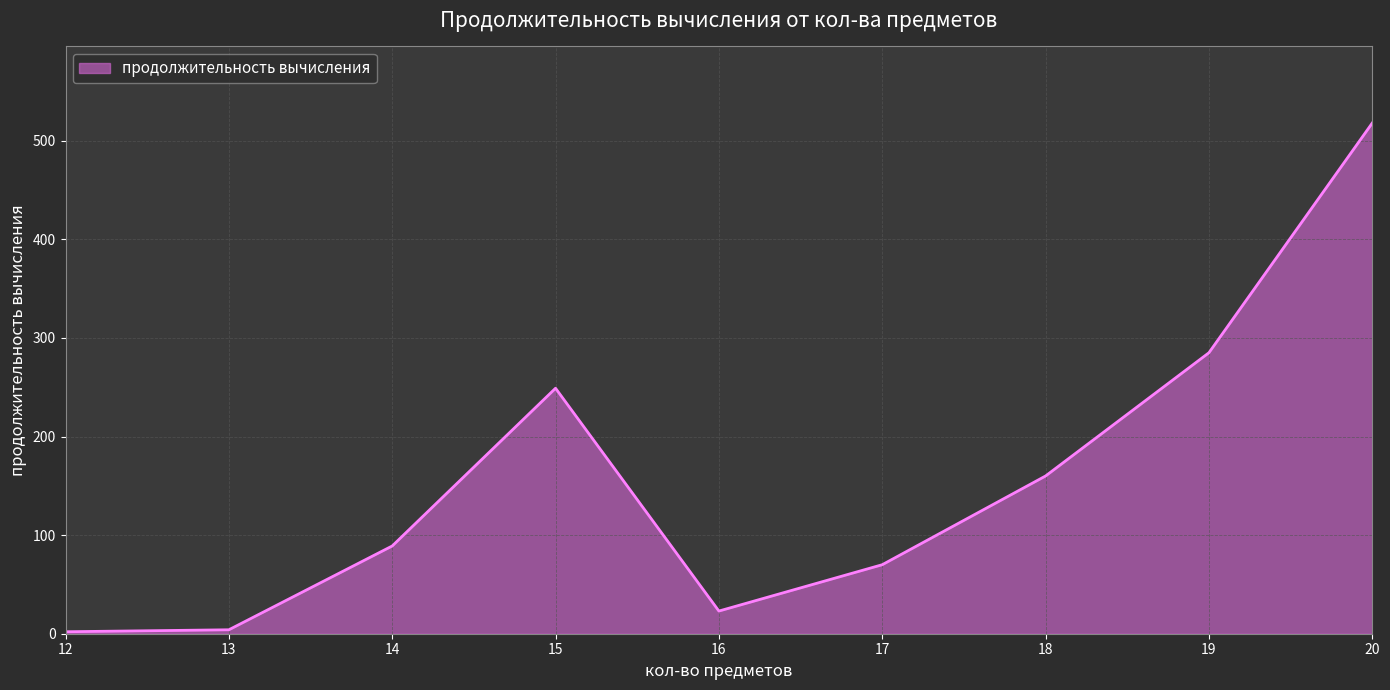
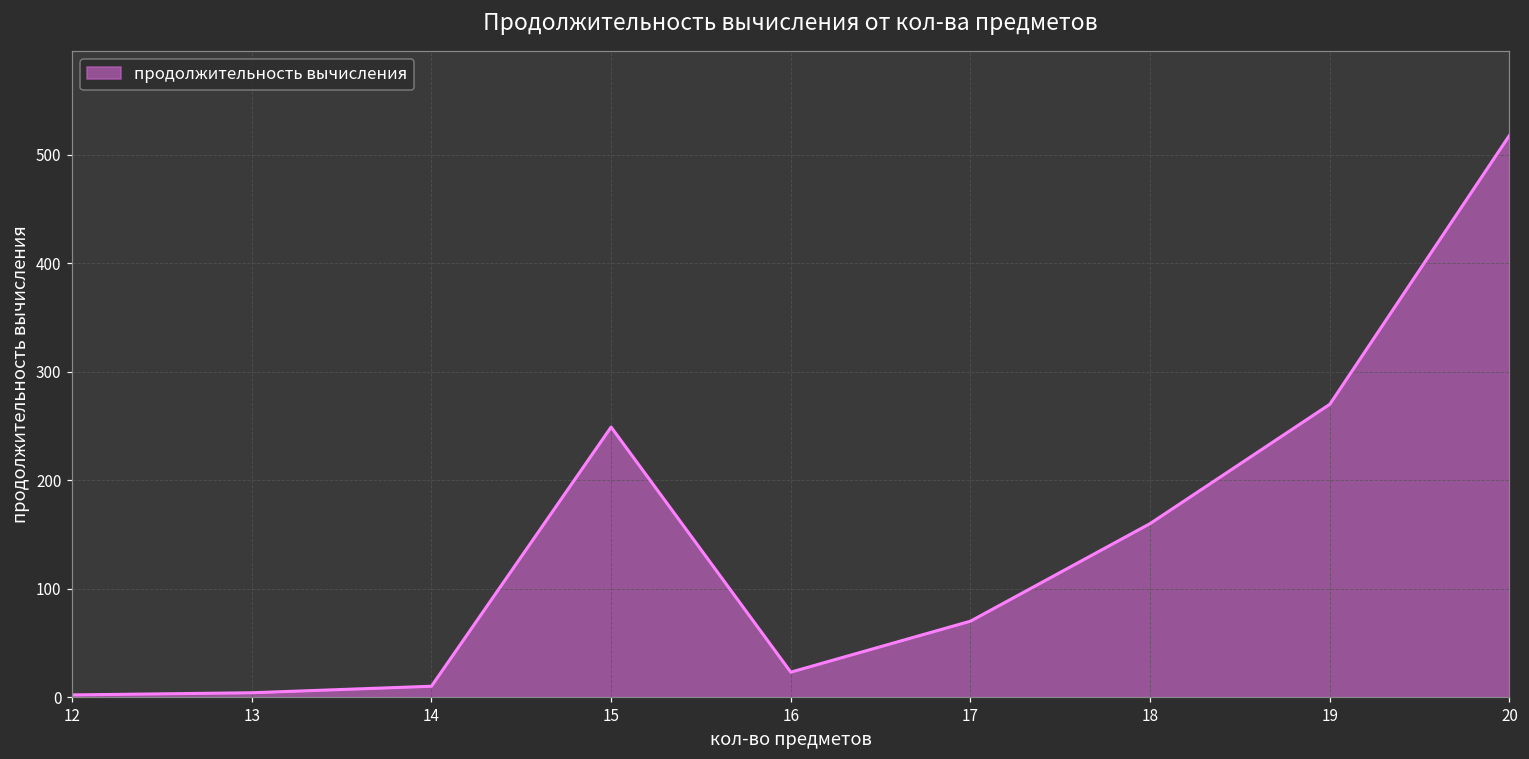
14: 90 -> 10
19: 290 -> 270
